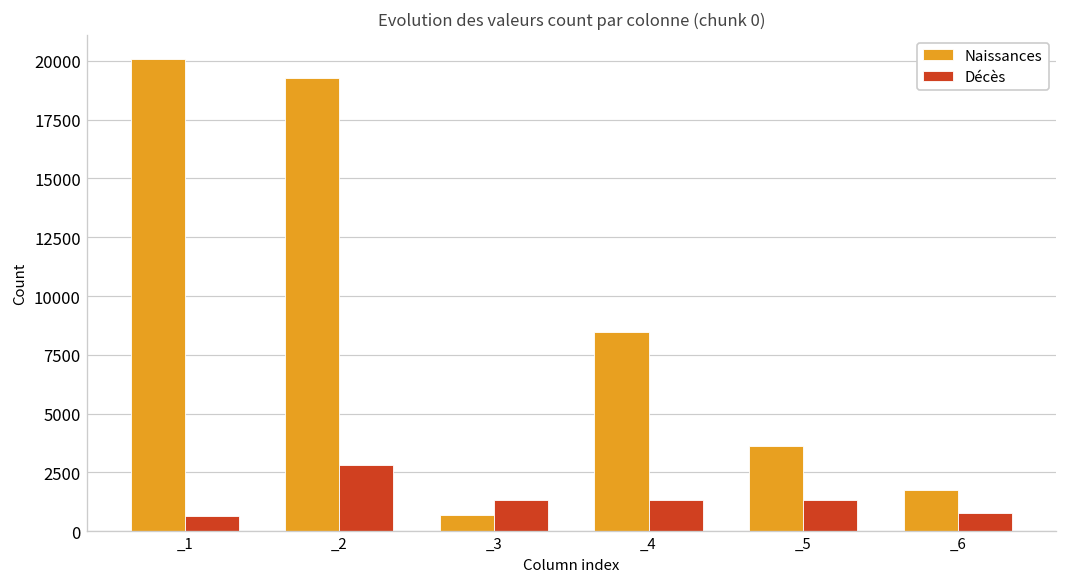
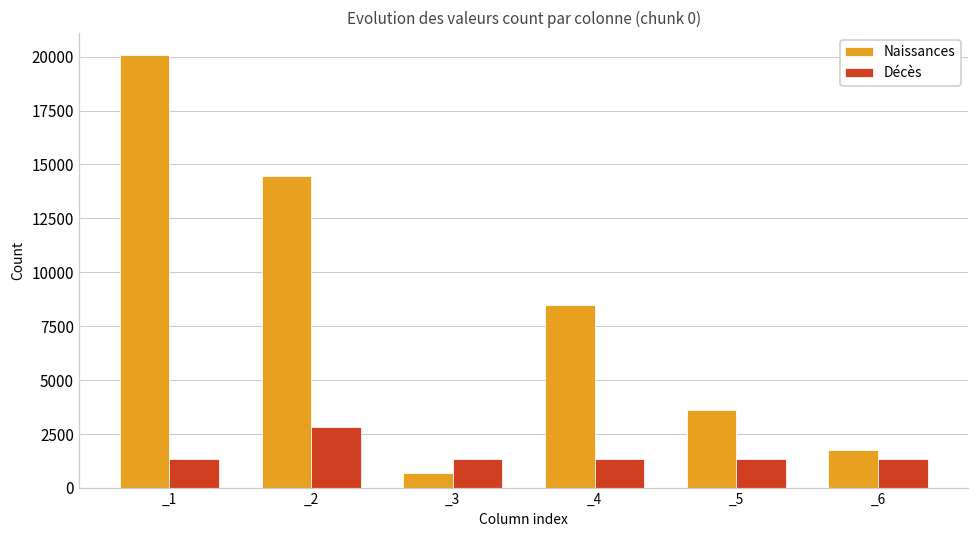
Décès, _1: 600 -> 1400
Naissances, _2: 19300 -> 14500
Décès, _6: 800 -> 1300
